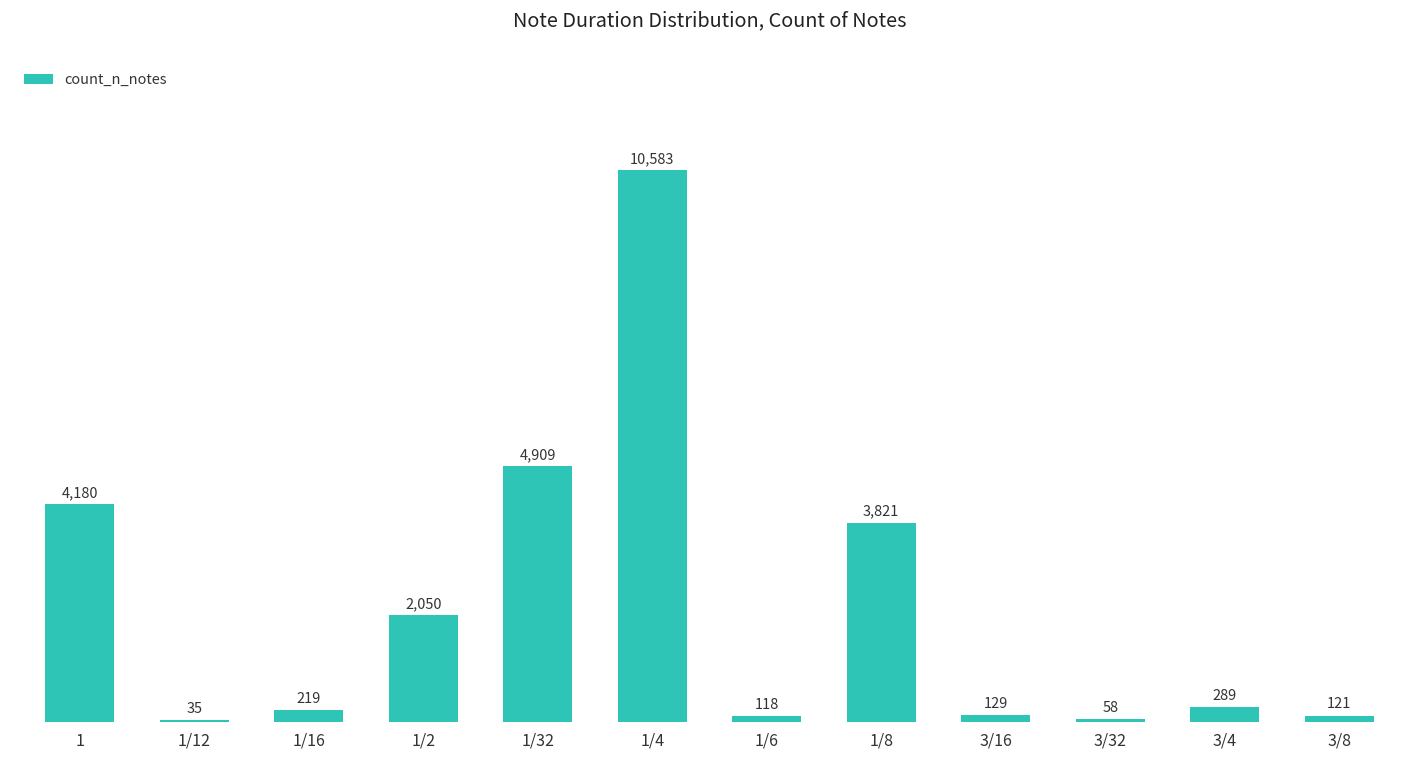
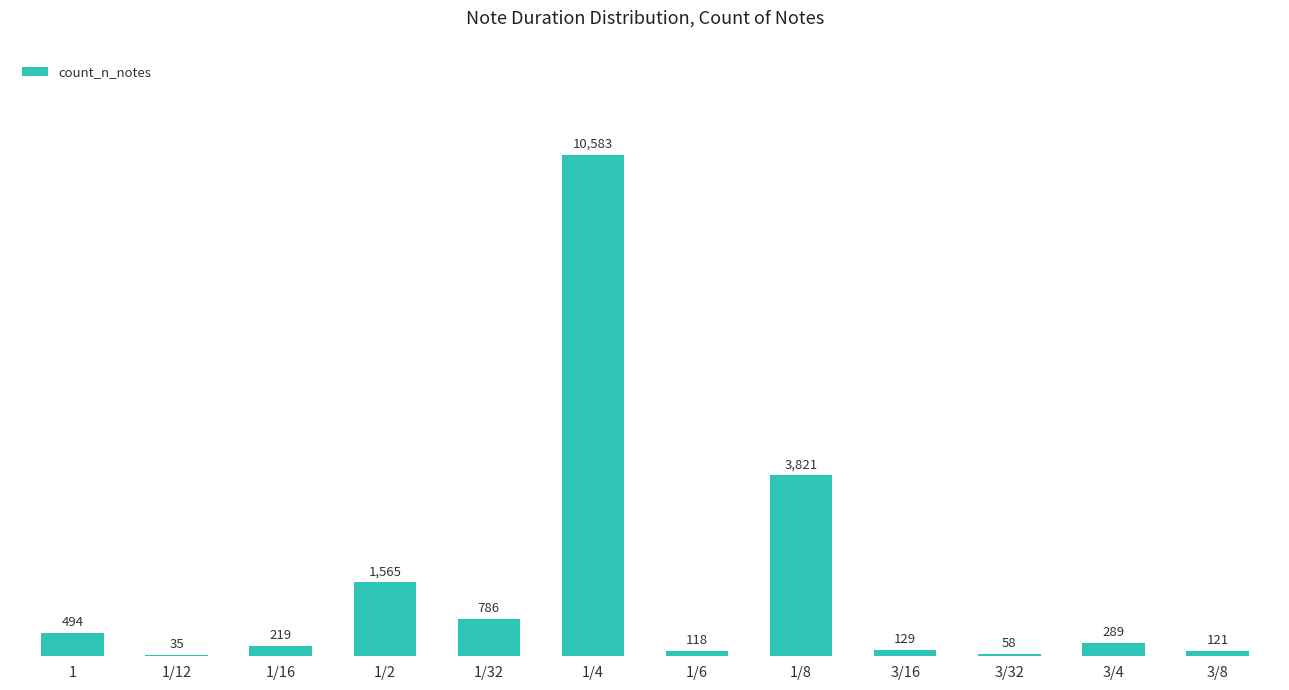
1: 4,180 -> 494
1/2: 2,050 -> 1,565
1/32: 4,909 -> 786
